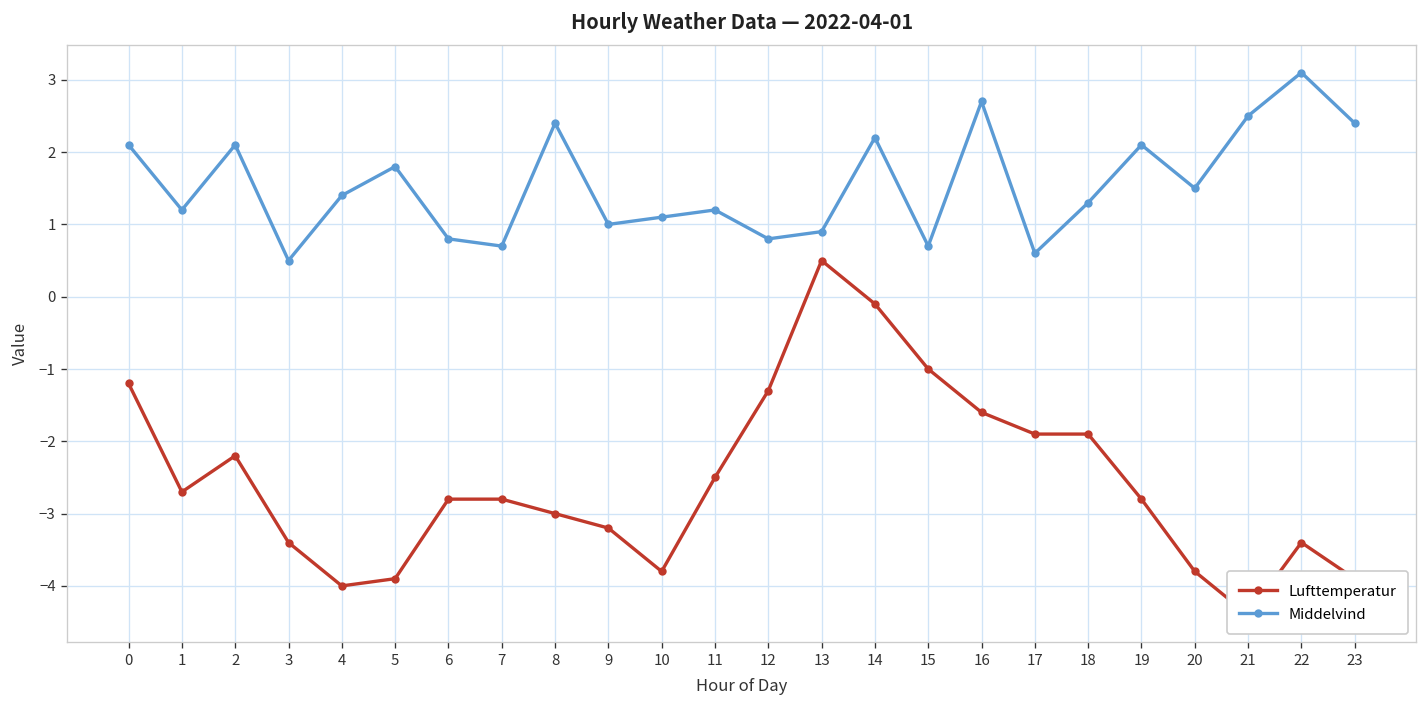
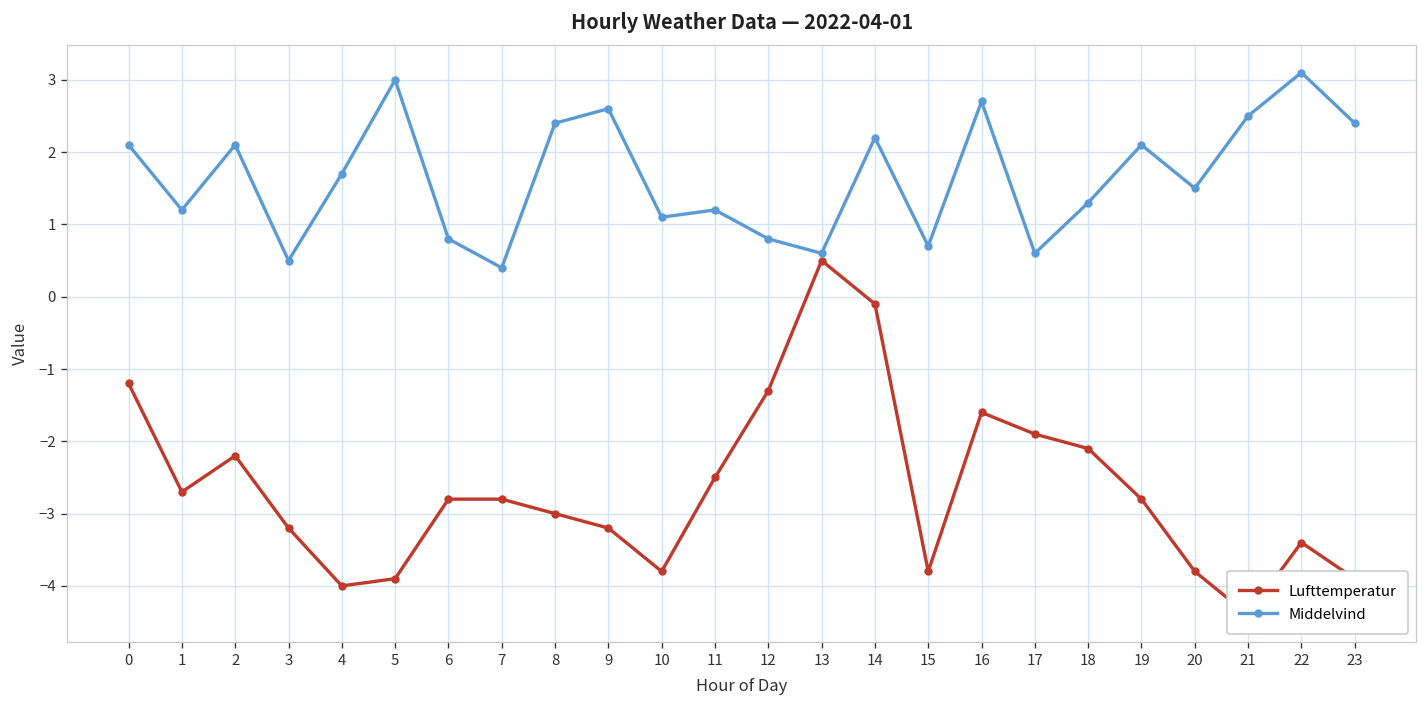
Lufttemperatur, 3: -3.4 -> -3.2
Middelvind, 4: 1.4 -> 1.7
Middelvind, 5: 1.8 -> 3.0
Middelvind, 7: 0.7 -> 0.4
Middelvind, 9: 1.0 -> 2.6
Middelvind, 13: 0.9 -> 0.6
Lufttemperatur, 15: -1.0 -> -3.8
Lufttemperatur, 18: -1.9 -> -2.1
